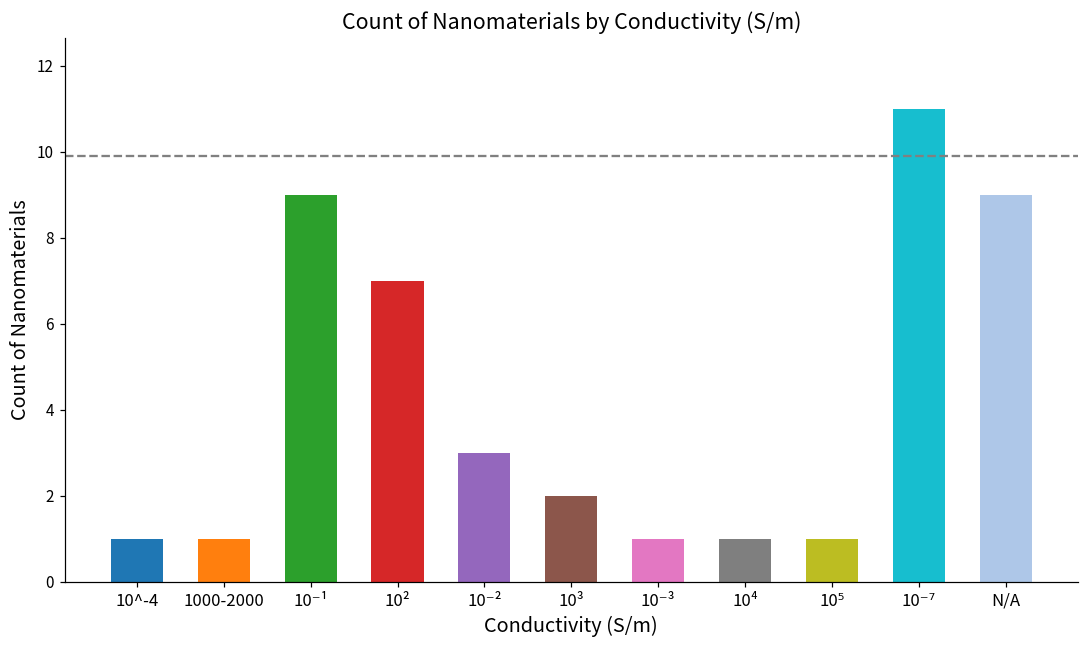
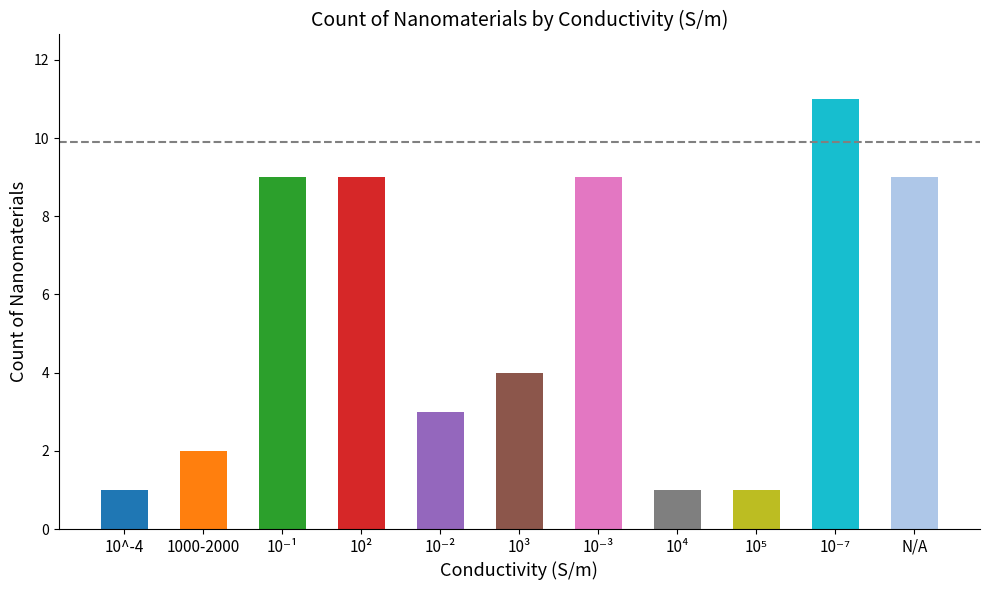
1000-2000: 1 -> 2
10²: 7 -> 9
10³: 2 -> 4
10⁻³: 1 -> 9
